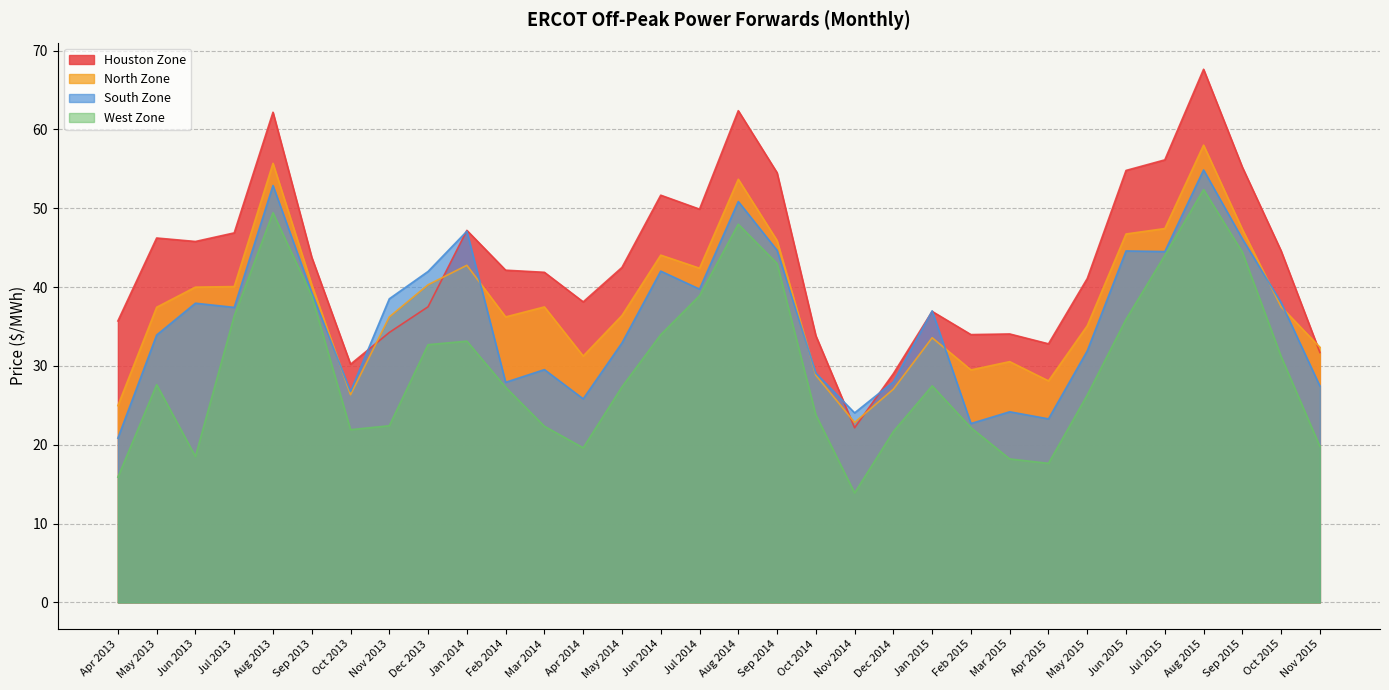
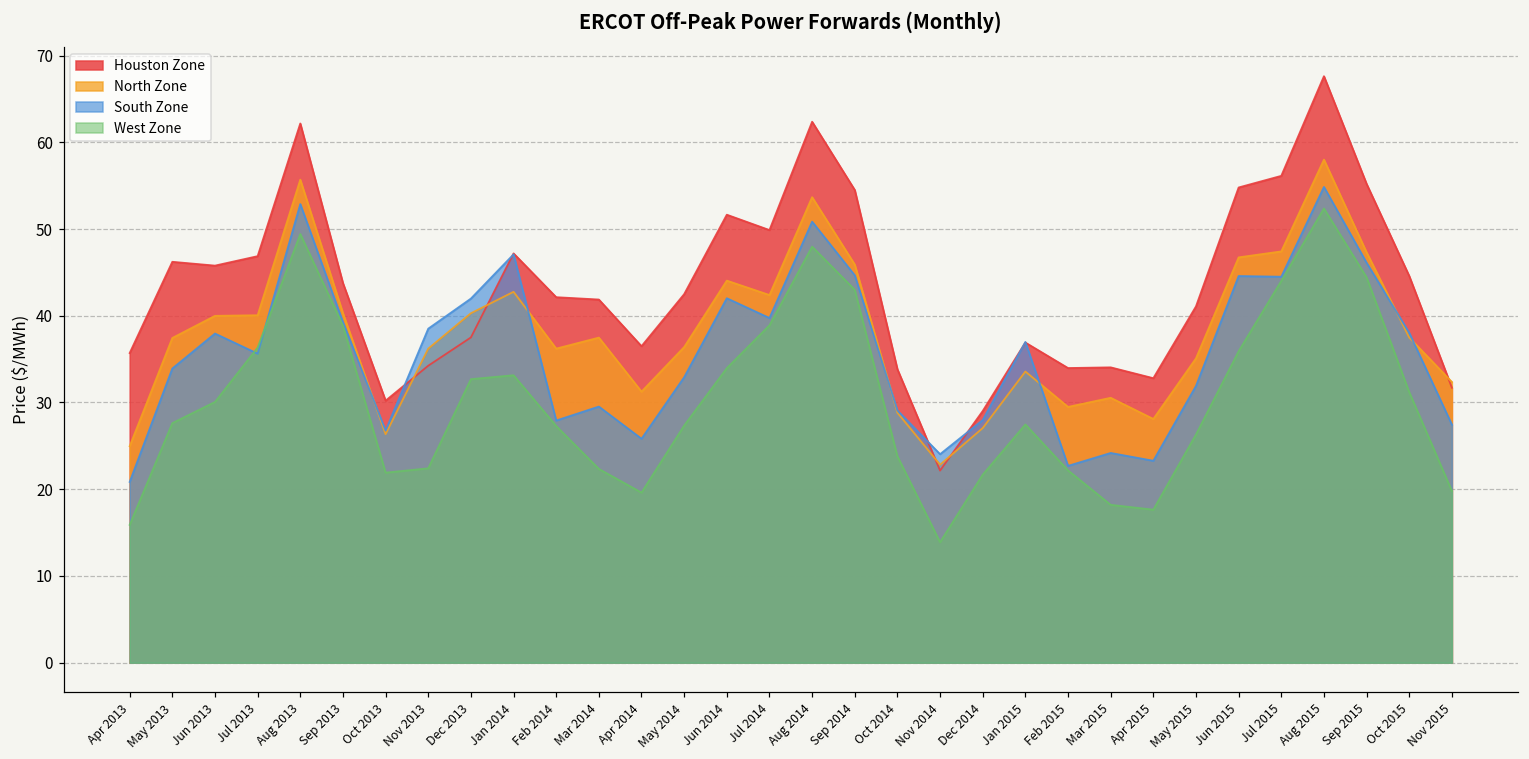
West Zone, Jun 2013: 19 -> 30
South Zone, Jul 2013: 37 -> 36
Houston Zone, Apr 2014: 38 -> 36
